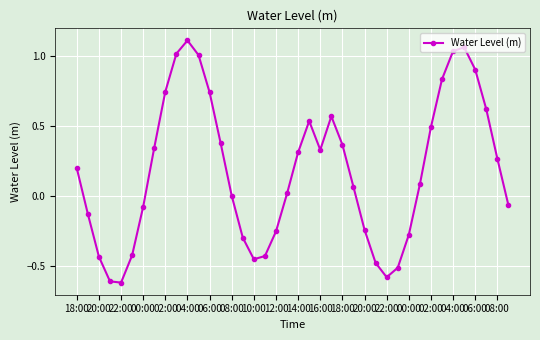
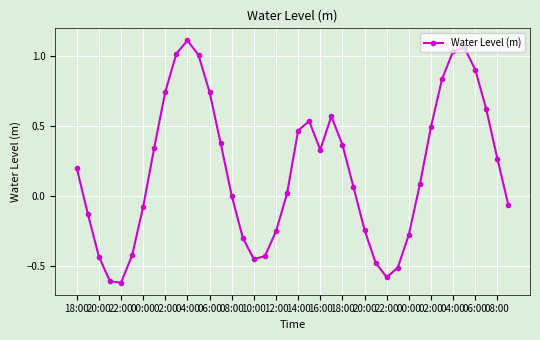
14:00: 0.31 -> 0.47
